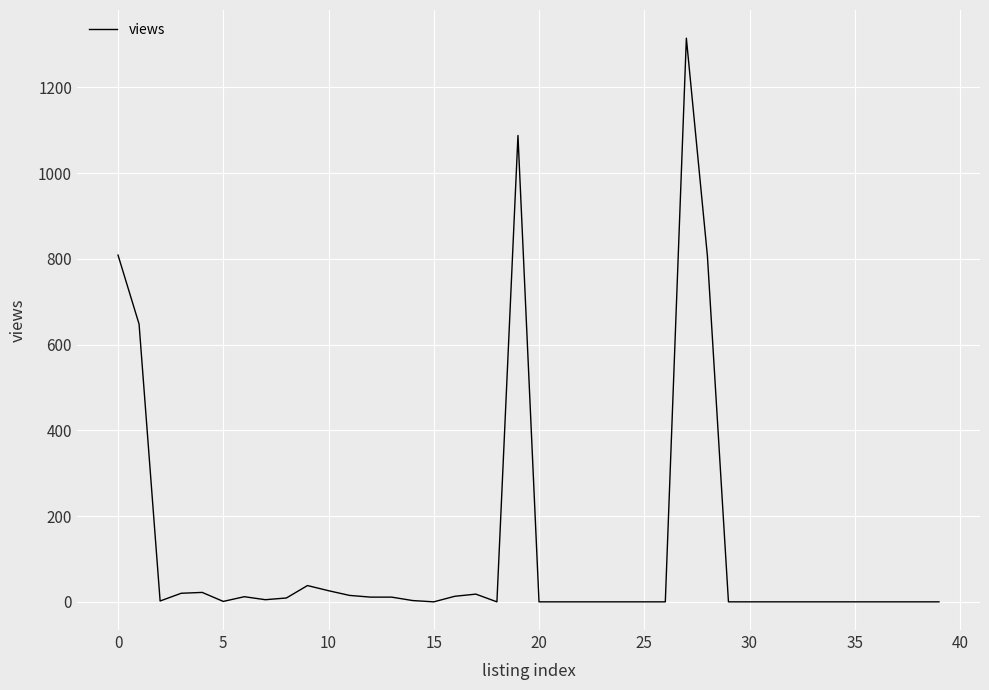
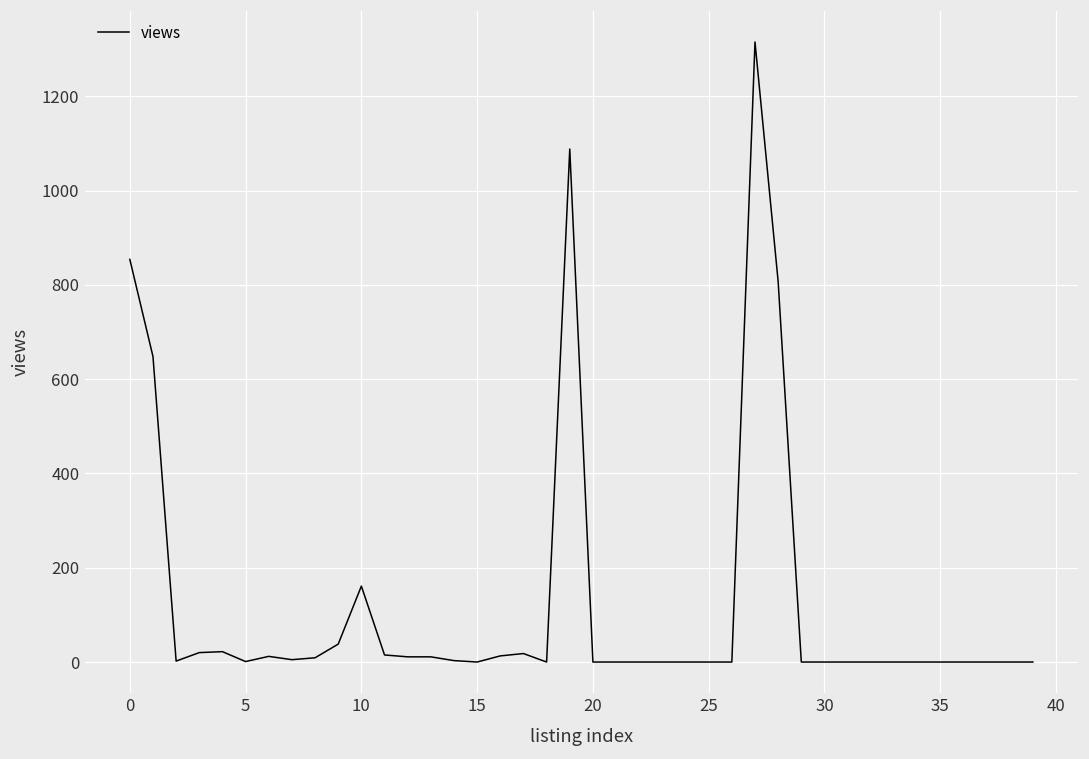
0: 810 -> 850
10: 30 -> 160
